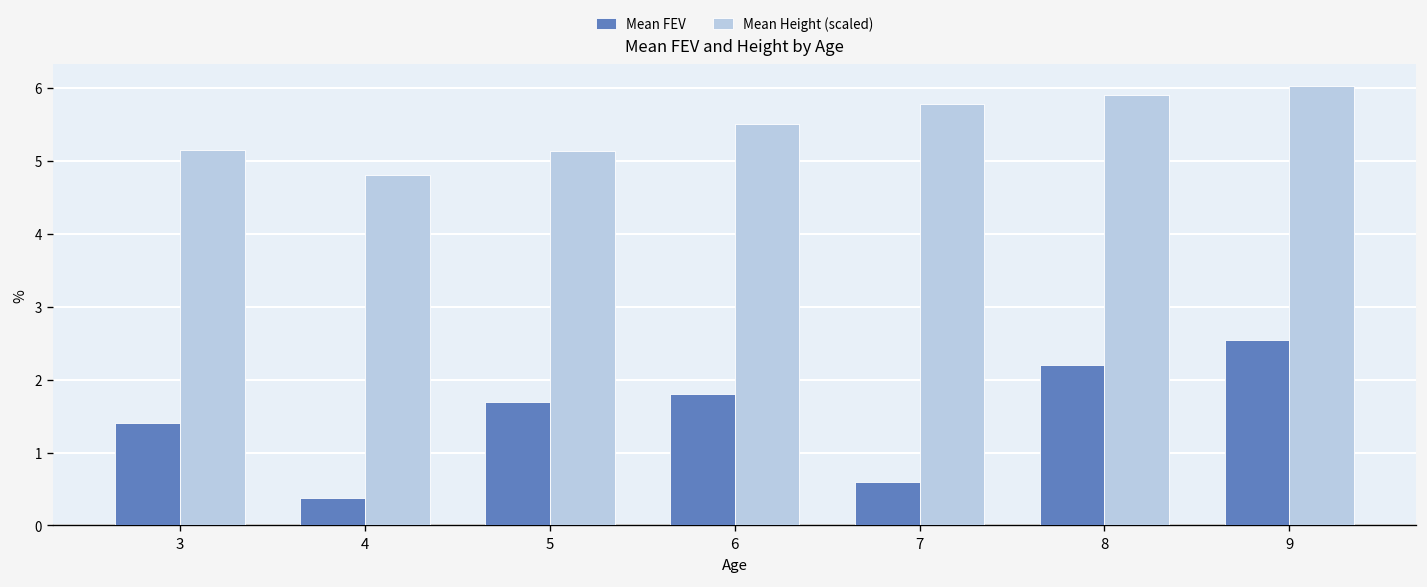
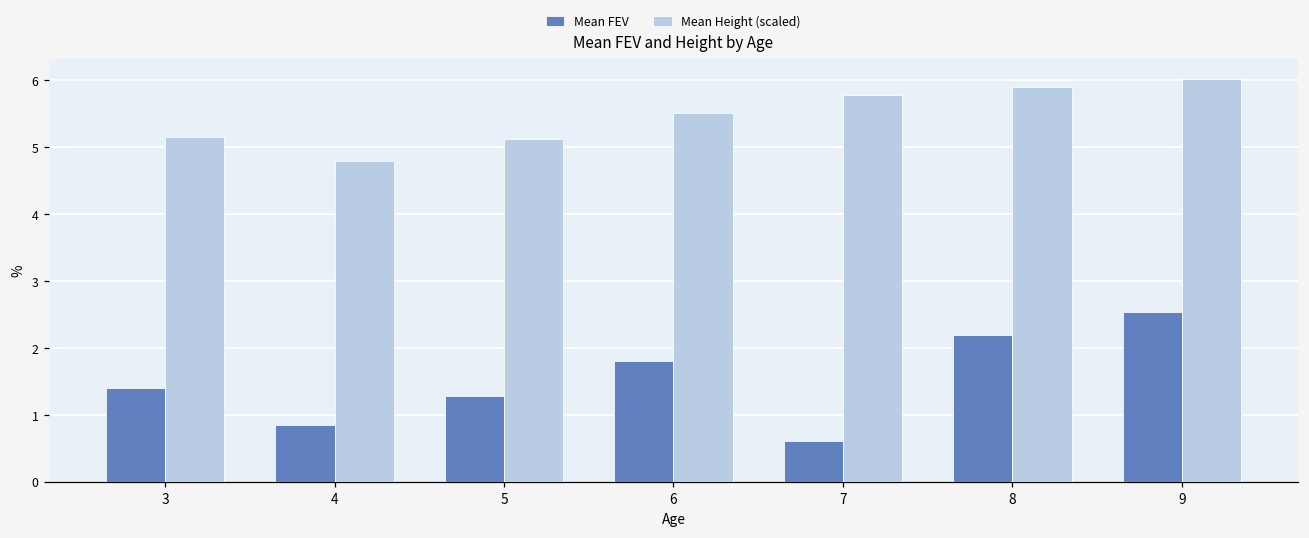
Mean FEV, 4: 0.4 -> 0.8
Mean FEV, 5: 1.7 -> 1.3
